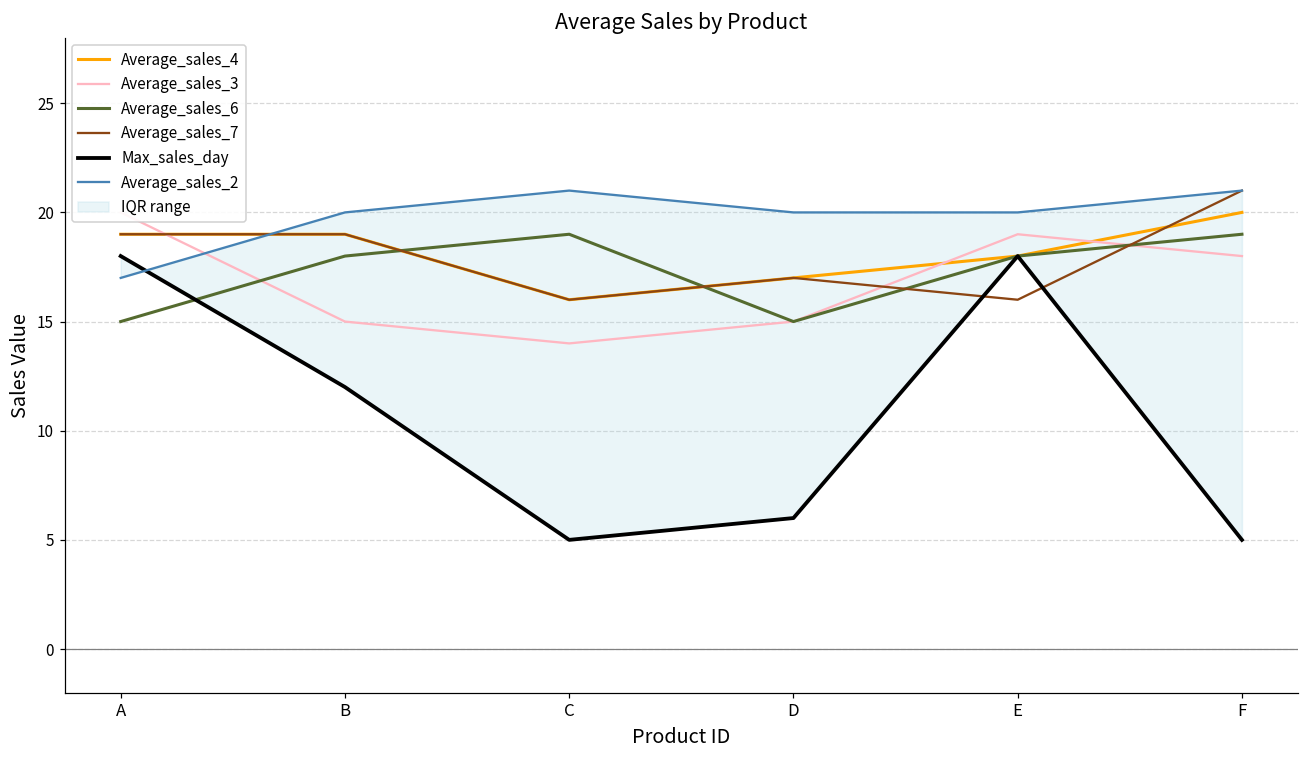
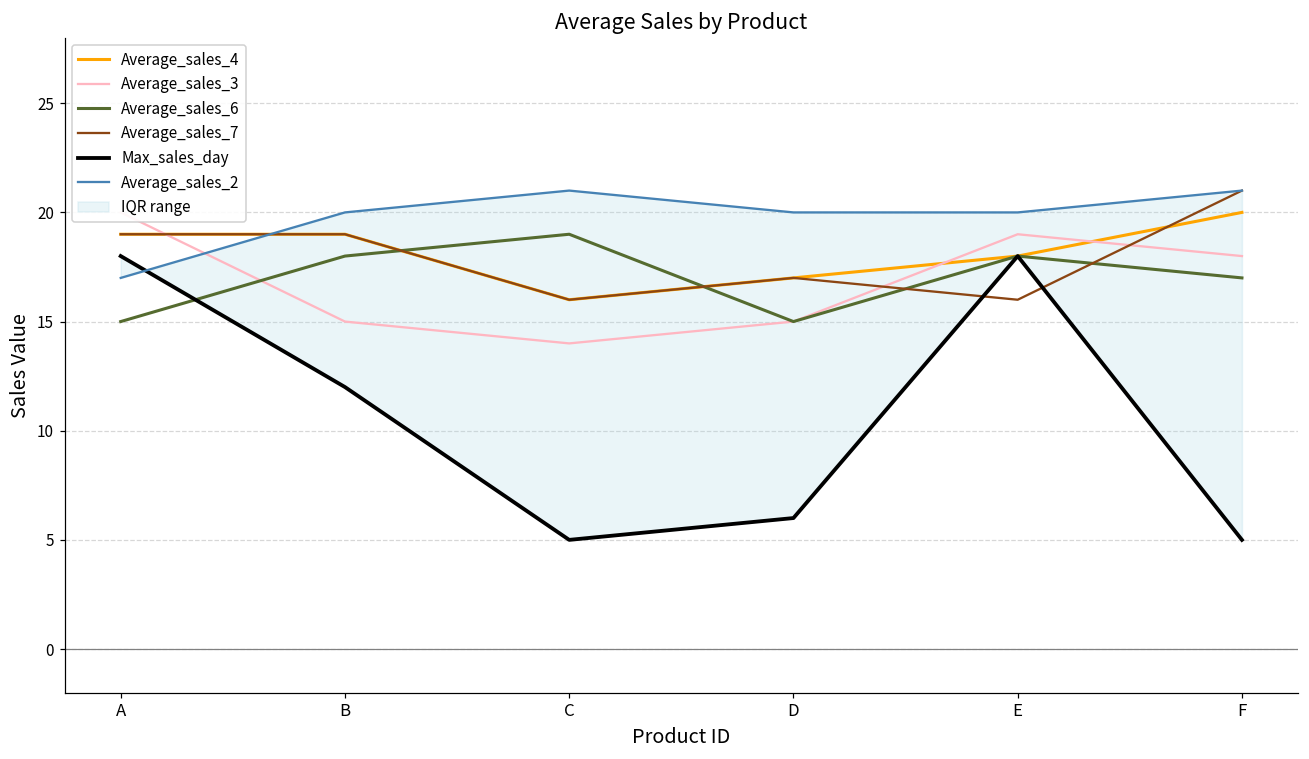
Average_sales_6, F: 19 -> 17
